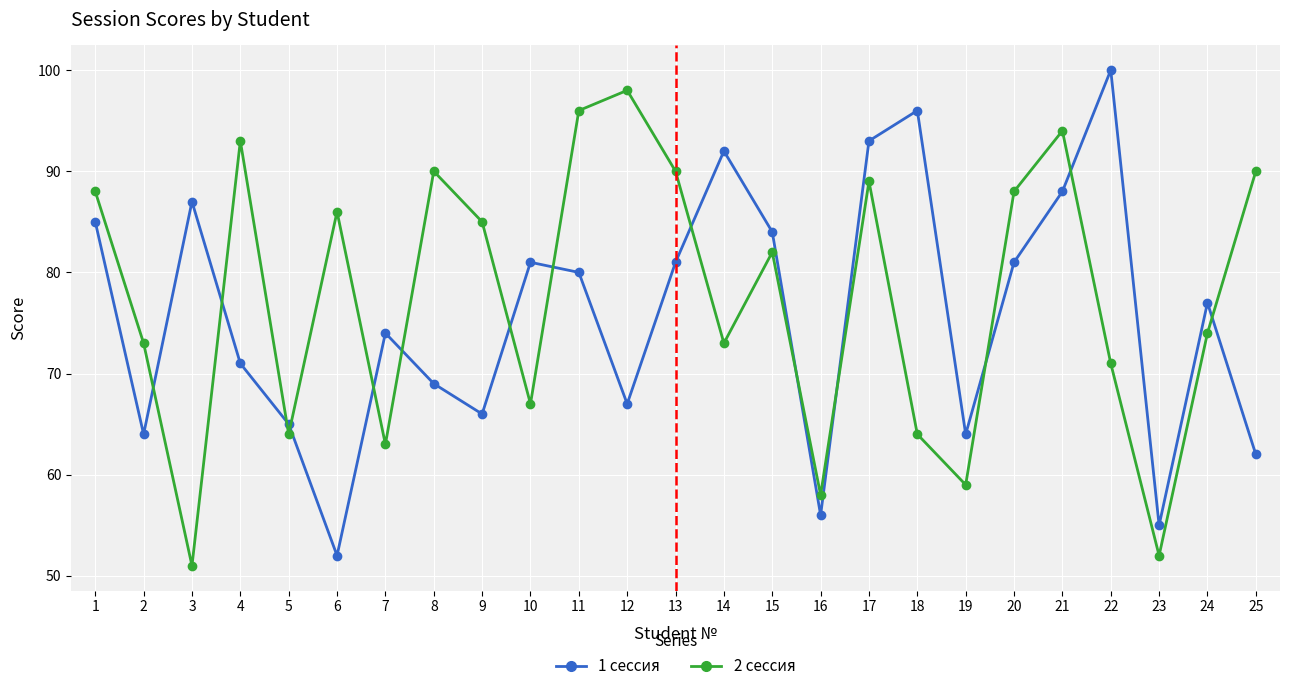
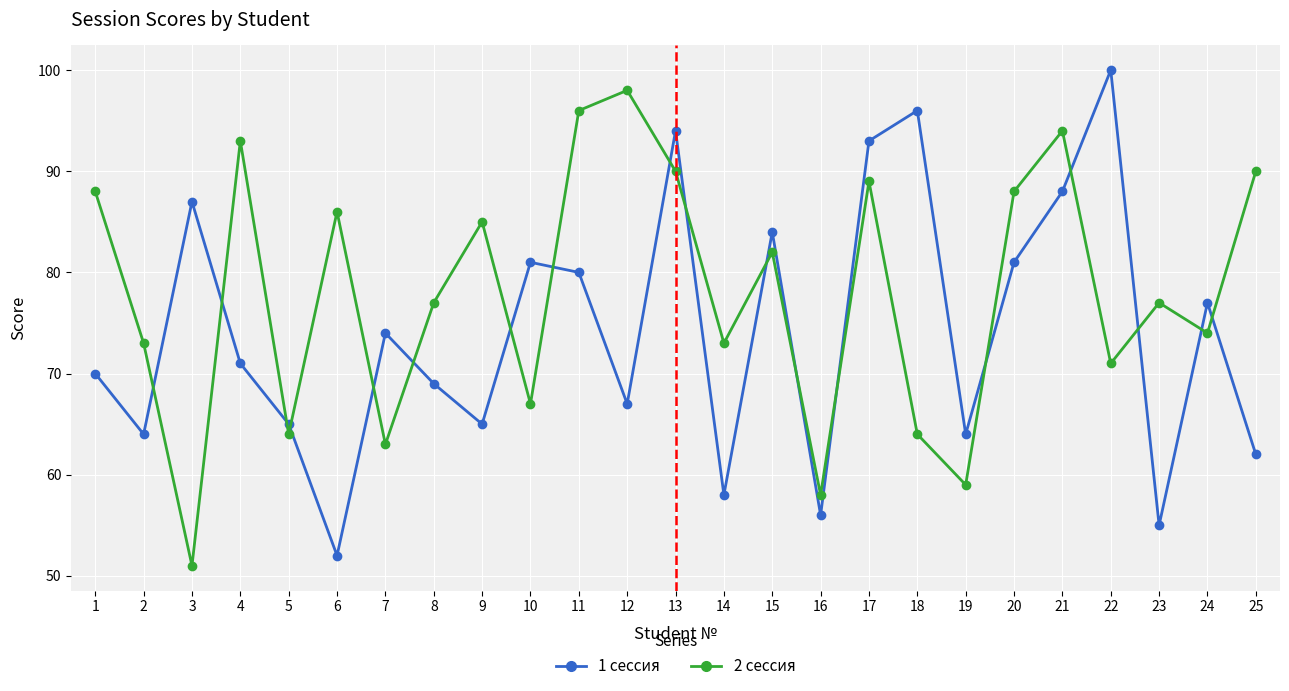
1 сессия, 1: 85 -> 70
2 сессия, 8: 90 -> 77
1 сессия, 9: 66 -> 65
1 сессия, 13: 81 -> 94
1 сессия, 14: 92 -> 58
2 сессия, 23: 52 -> 77
